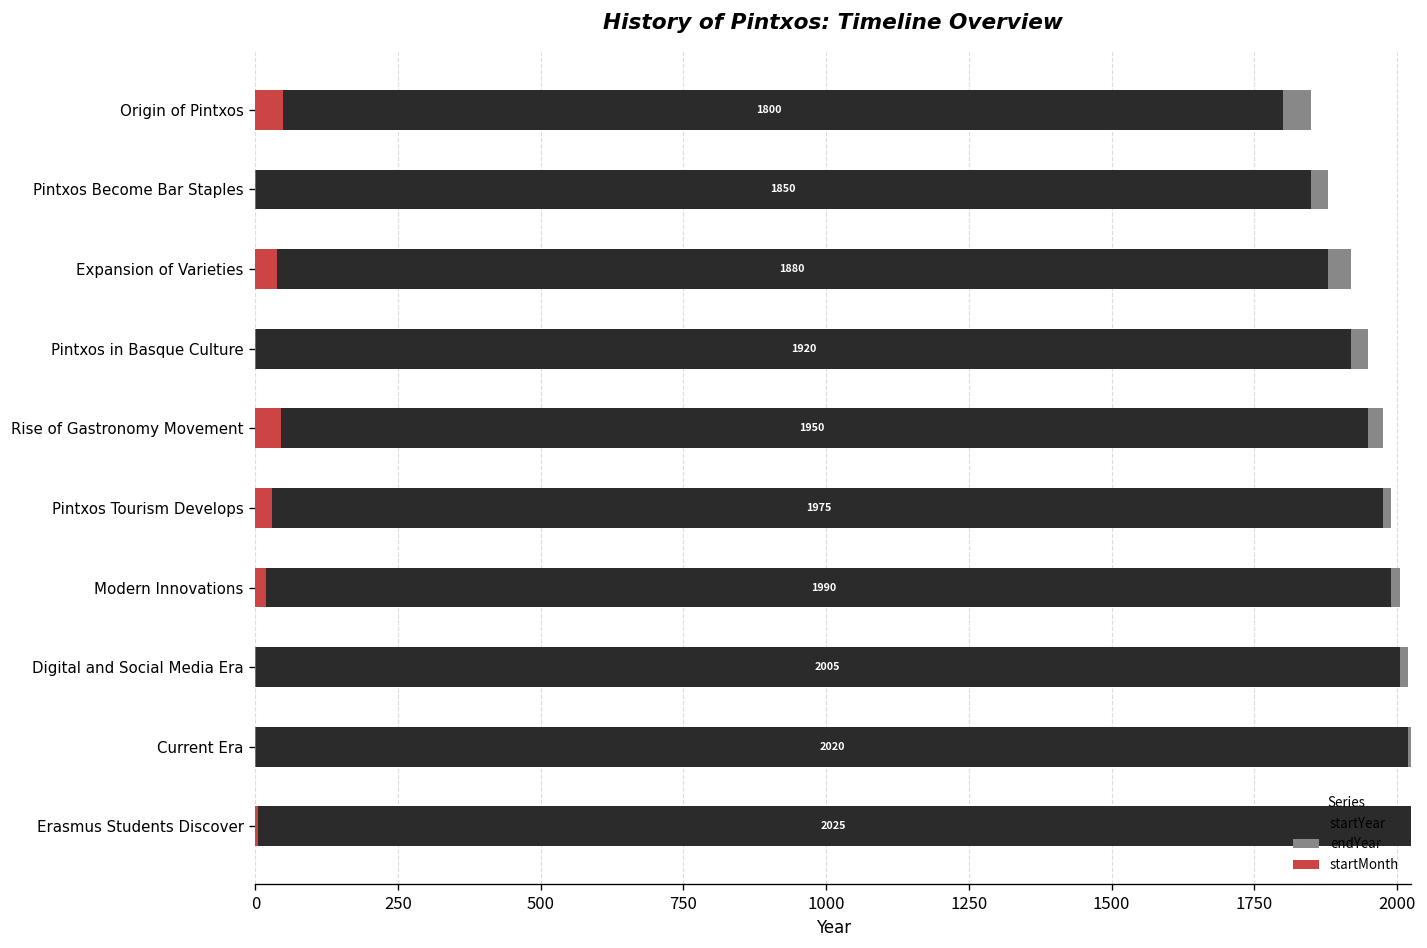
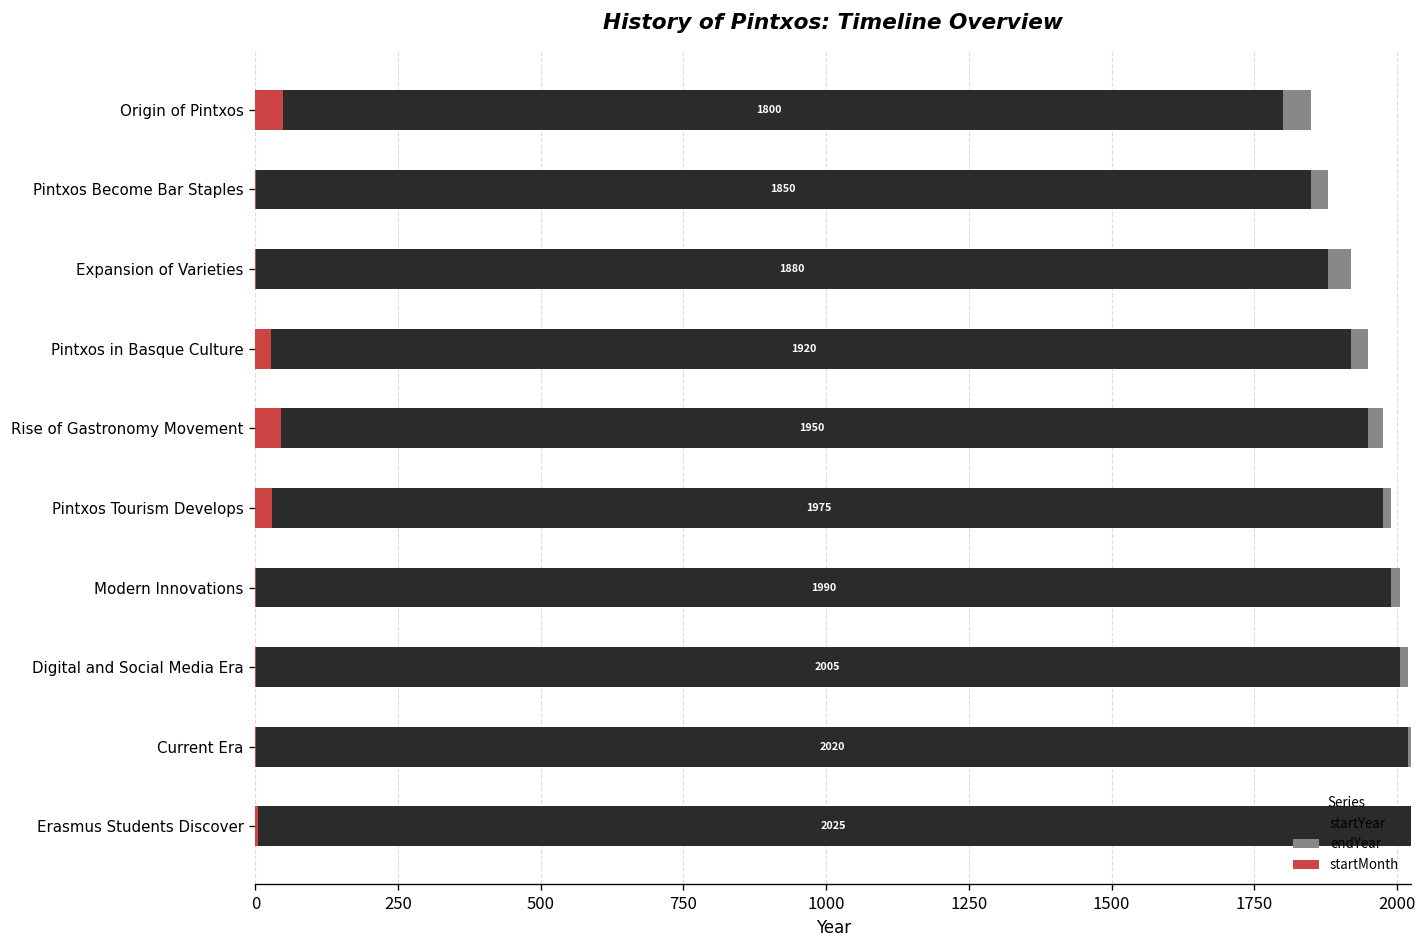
startMonth, Expansion of Varieties: 40 -> 0
startMonth, Pintxos in Basque Culture: 0 -> 30
startMonth, Modern Innovations: 20 -> 0
